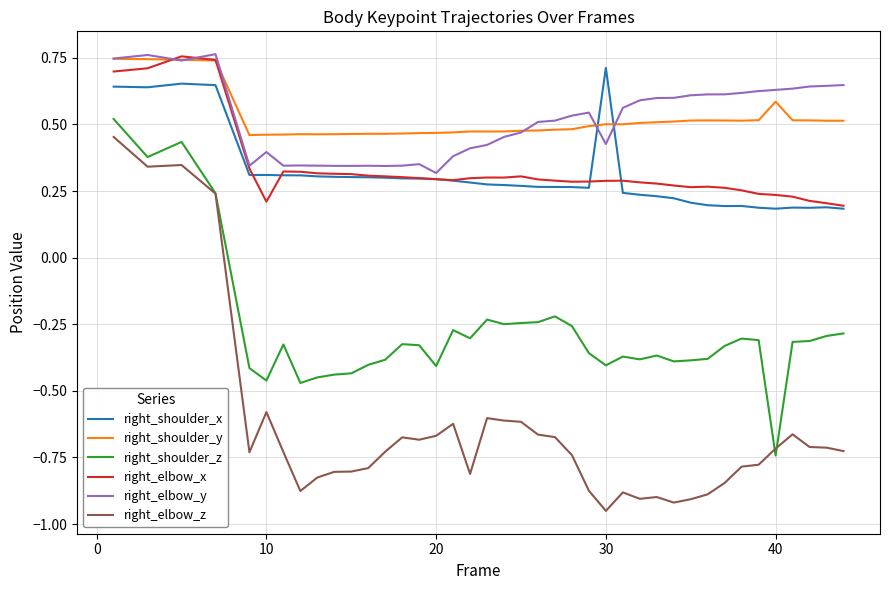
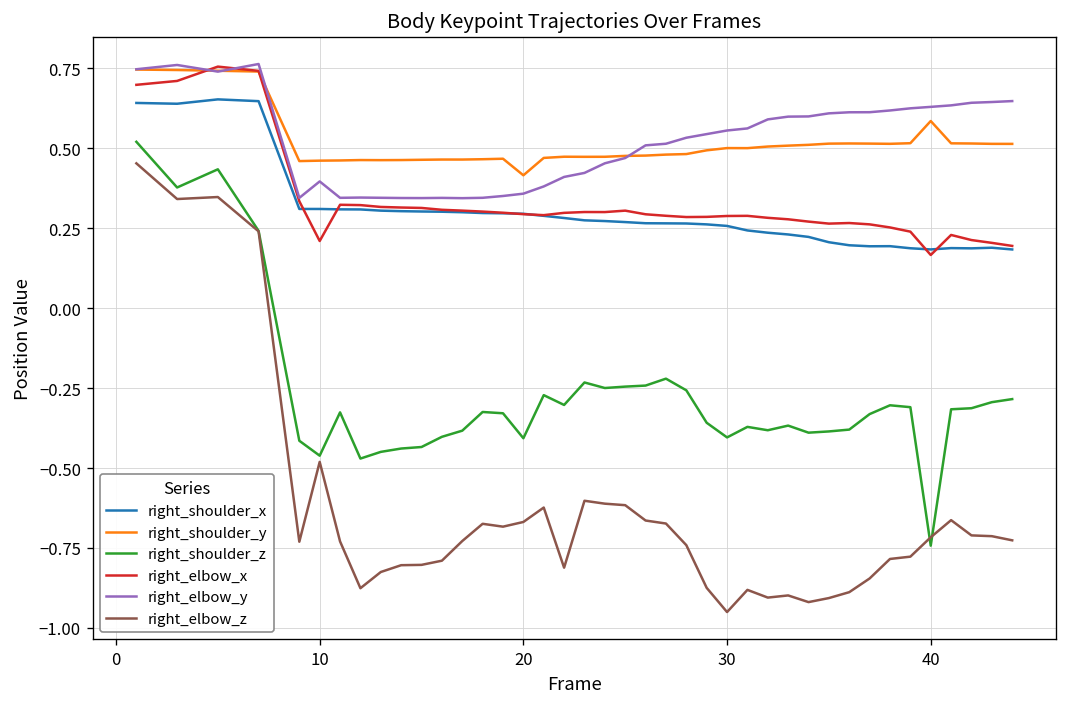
right_elbow_z, 10: -0.58 -> -0.48
right_shoulder_y, 20: 0.47 -> 0.42
right_elbow_y, 20: 0.32 -> 0.36
right_shoulder_x, 30: 0.71 -> 0.26
right_elbow_y, 30: 0.43 -> 0.56
right_elbow_x, 40: 0.24 -> 0.17
